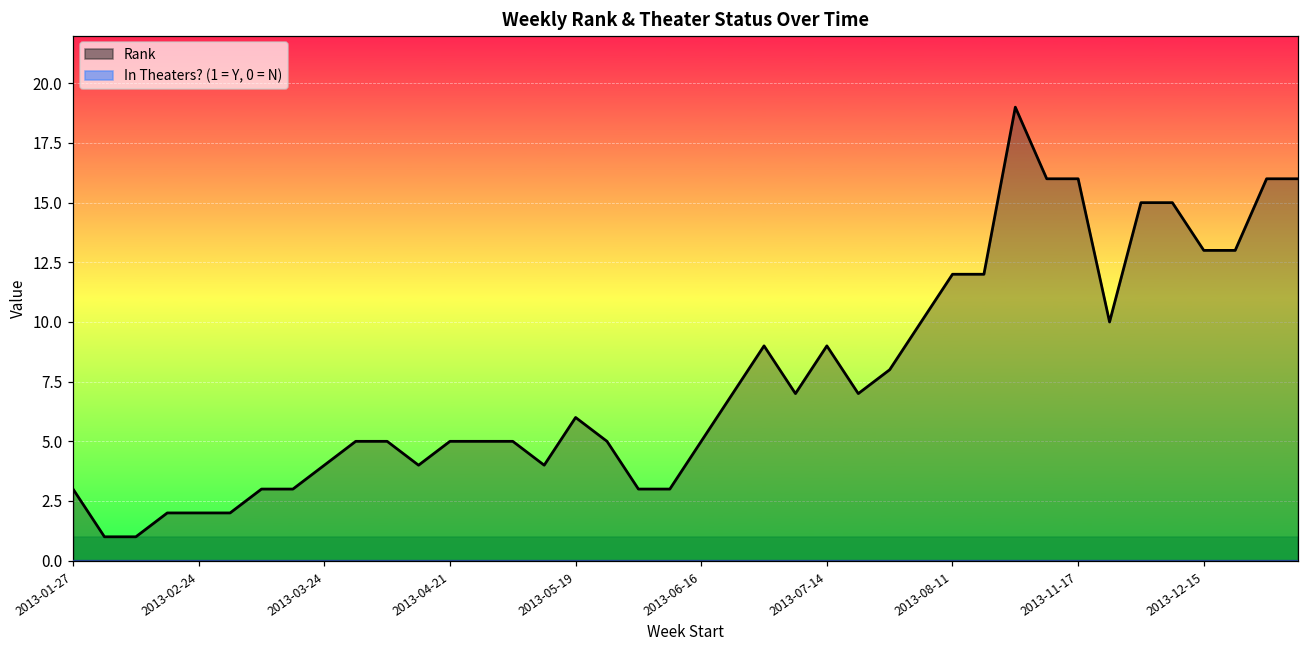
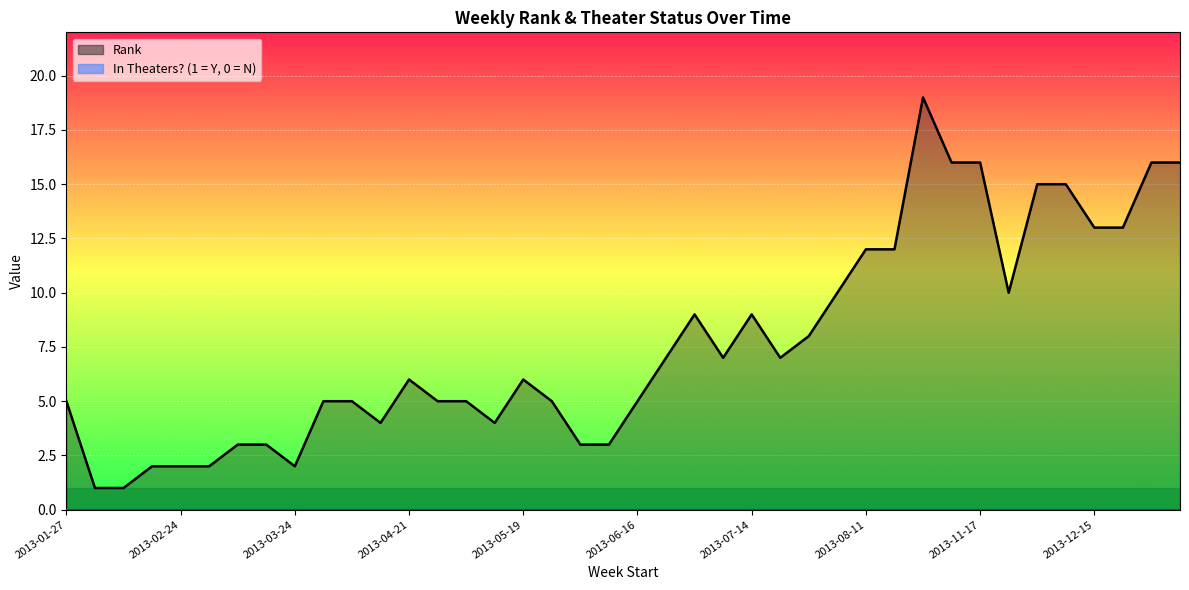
Rank, 2013-01-27: 3 -> 5
Rank, 2013-03-24: 4 -> 2
Rank, 2013-04-21: 5 -> 6
